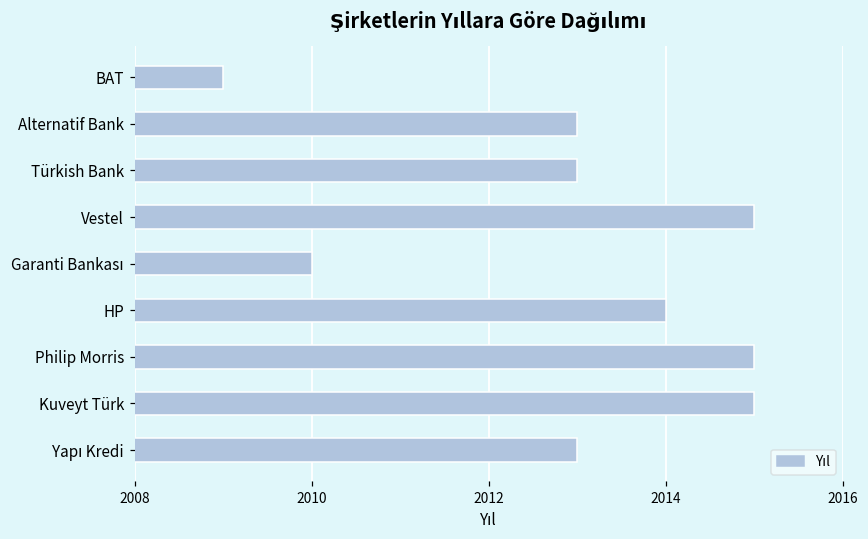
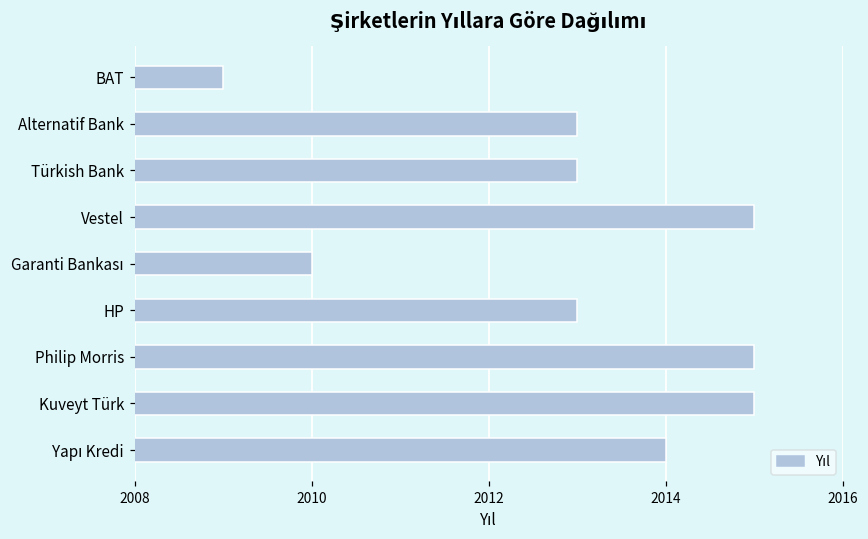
HP: 2014 -> 2013
Yapı Kredi: 2013 -> 2014
